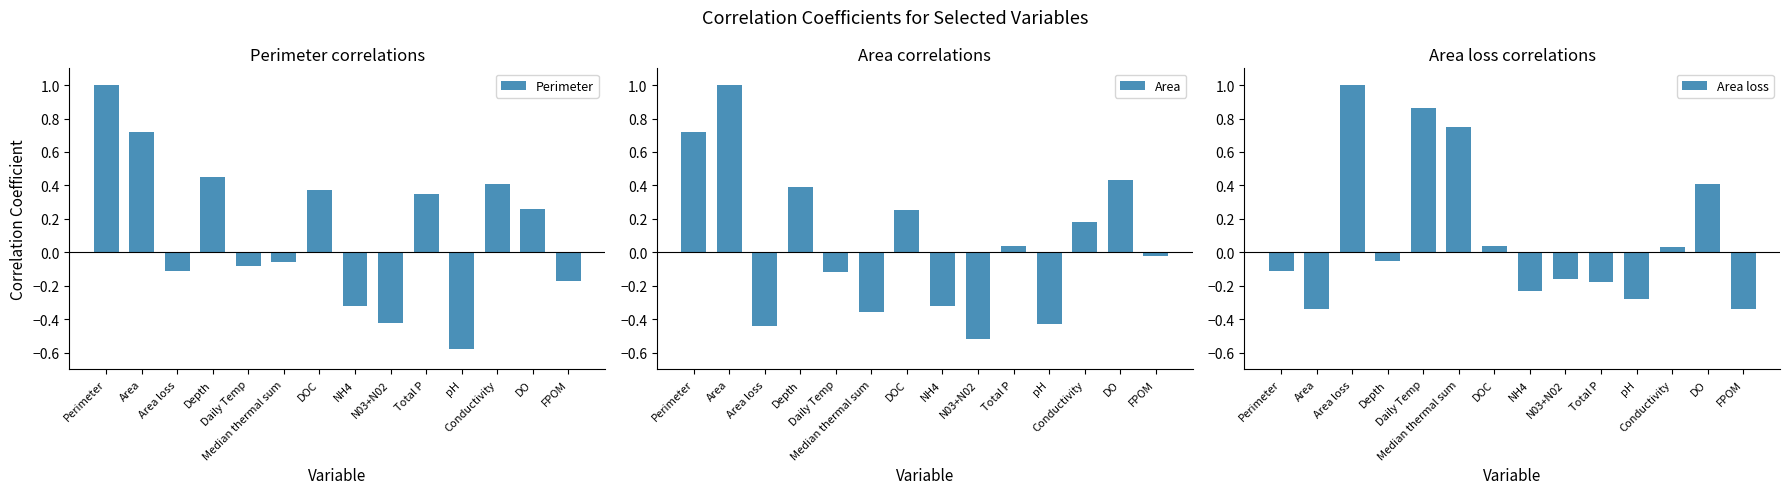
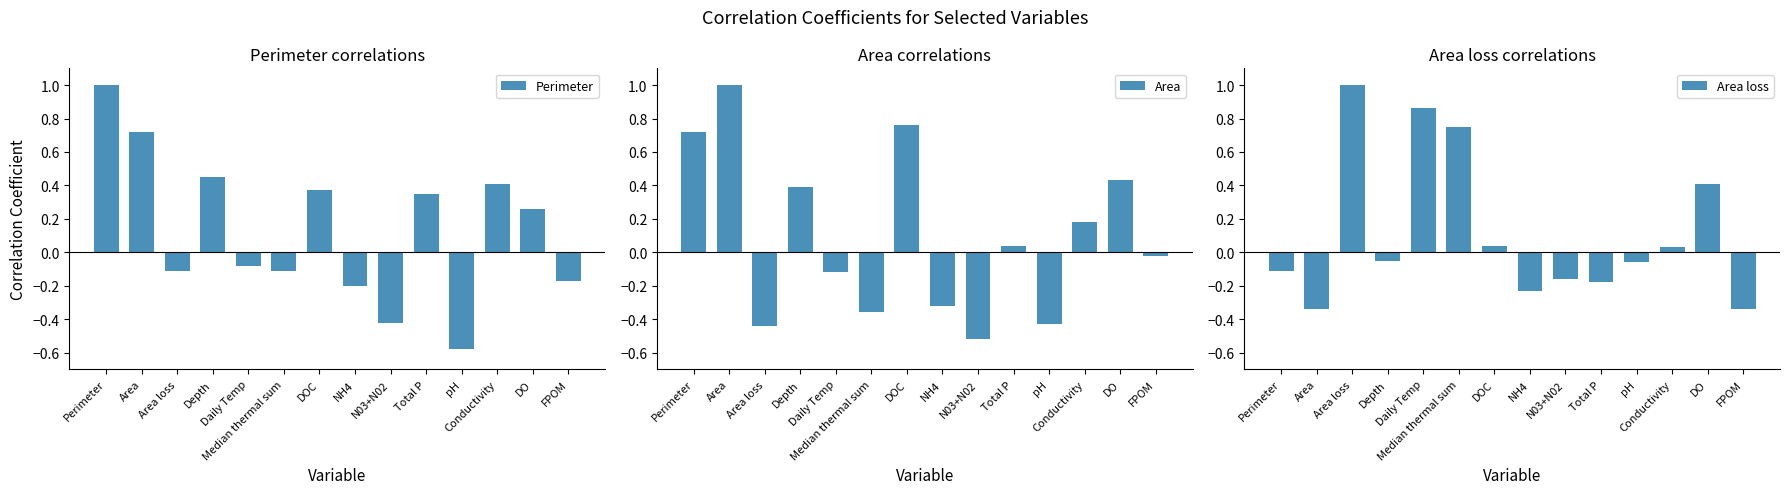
Perimeter correlations, Median thermal sum: -0.06 -> -0.11
Perimeter correlations, NH4: -0.32 -> -0.20
Area correlations, DOC: 0.25 -> 0.76
Area loss correlations, pH: -0.28 -> -0.06
